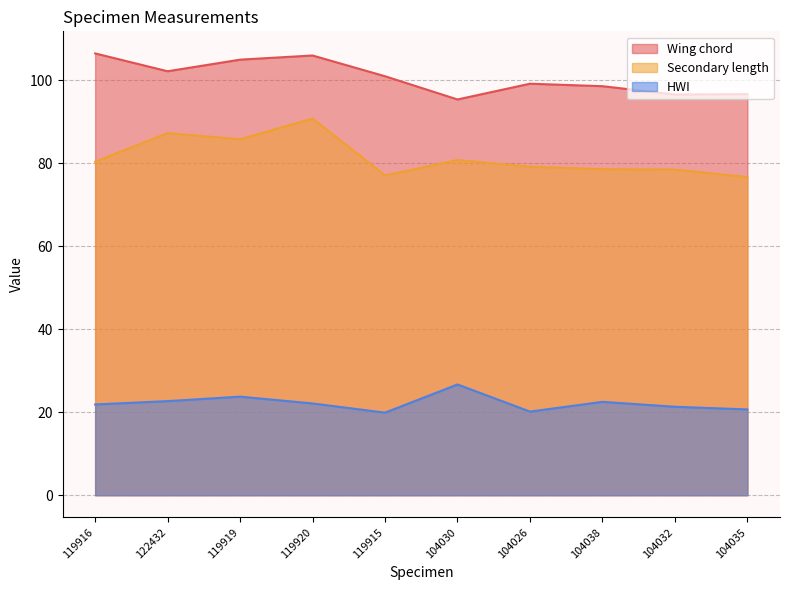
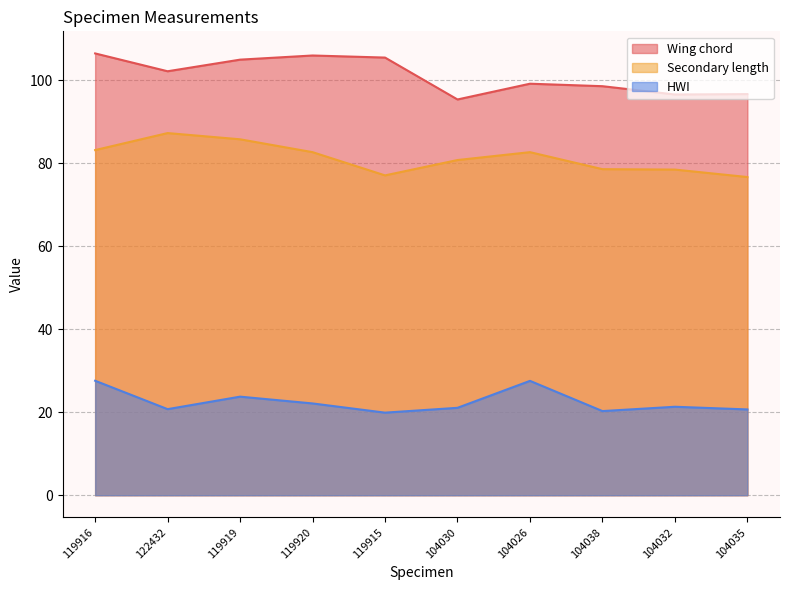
Secondary length, 119916: 80 -> 83
HWI, 119916: 22 -> 28
HWI, 122432: 23 -> 21
Secondary length, 119920: 91 -> 83
Wing chord, 119915: 101 -> 106
HWI, 104030: 27 -> 21
Secondary length, 104026: 79 -> 83
HWI, 104026: 20 -> 28
HWI, 104038: 23 -> 20
